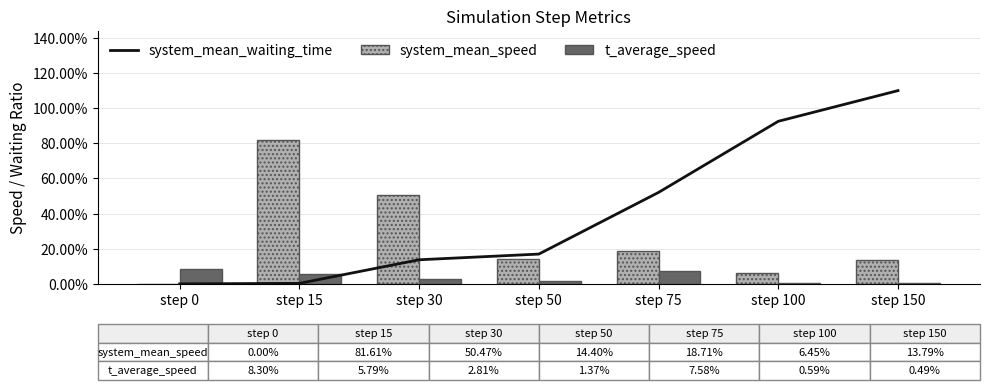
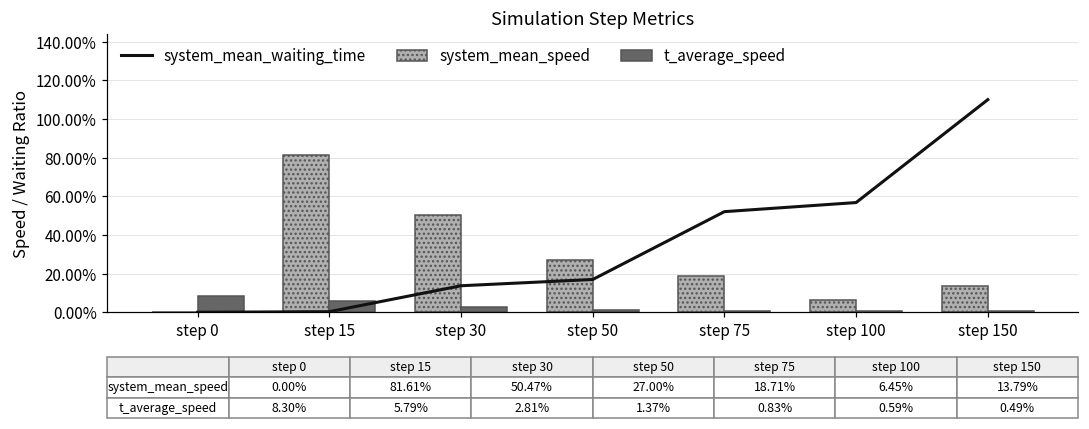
system_mean_speed, step 50: 14.40% -> 27.00%
t_average_speed, step 75: 7.58% -> 0.83%
system_mean_waiting_time, step 100: 93% -> 57%
